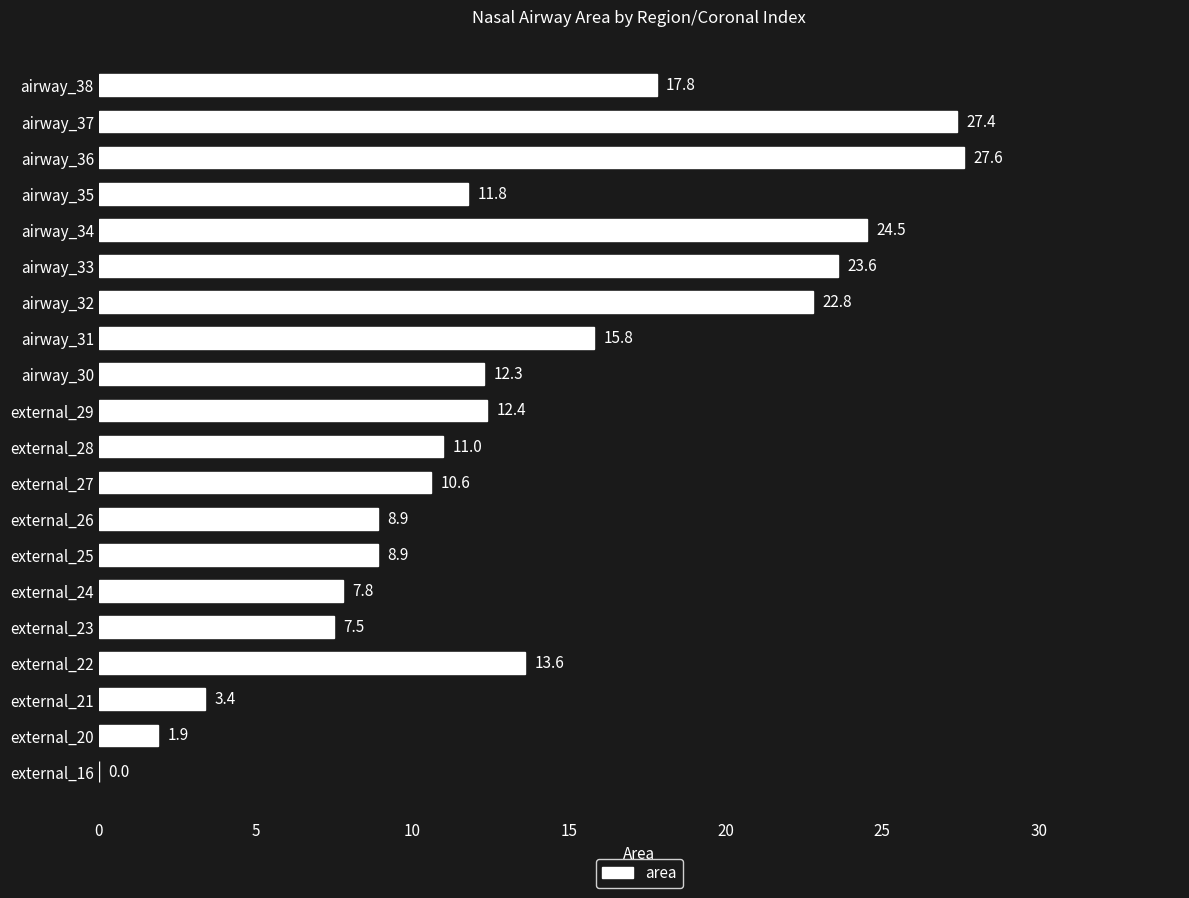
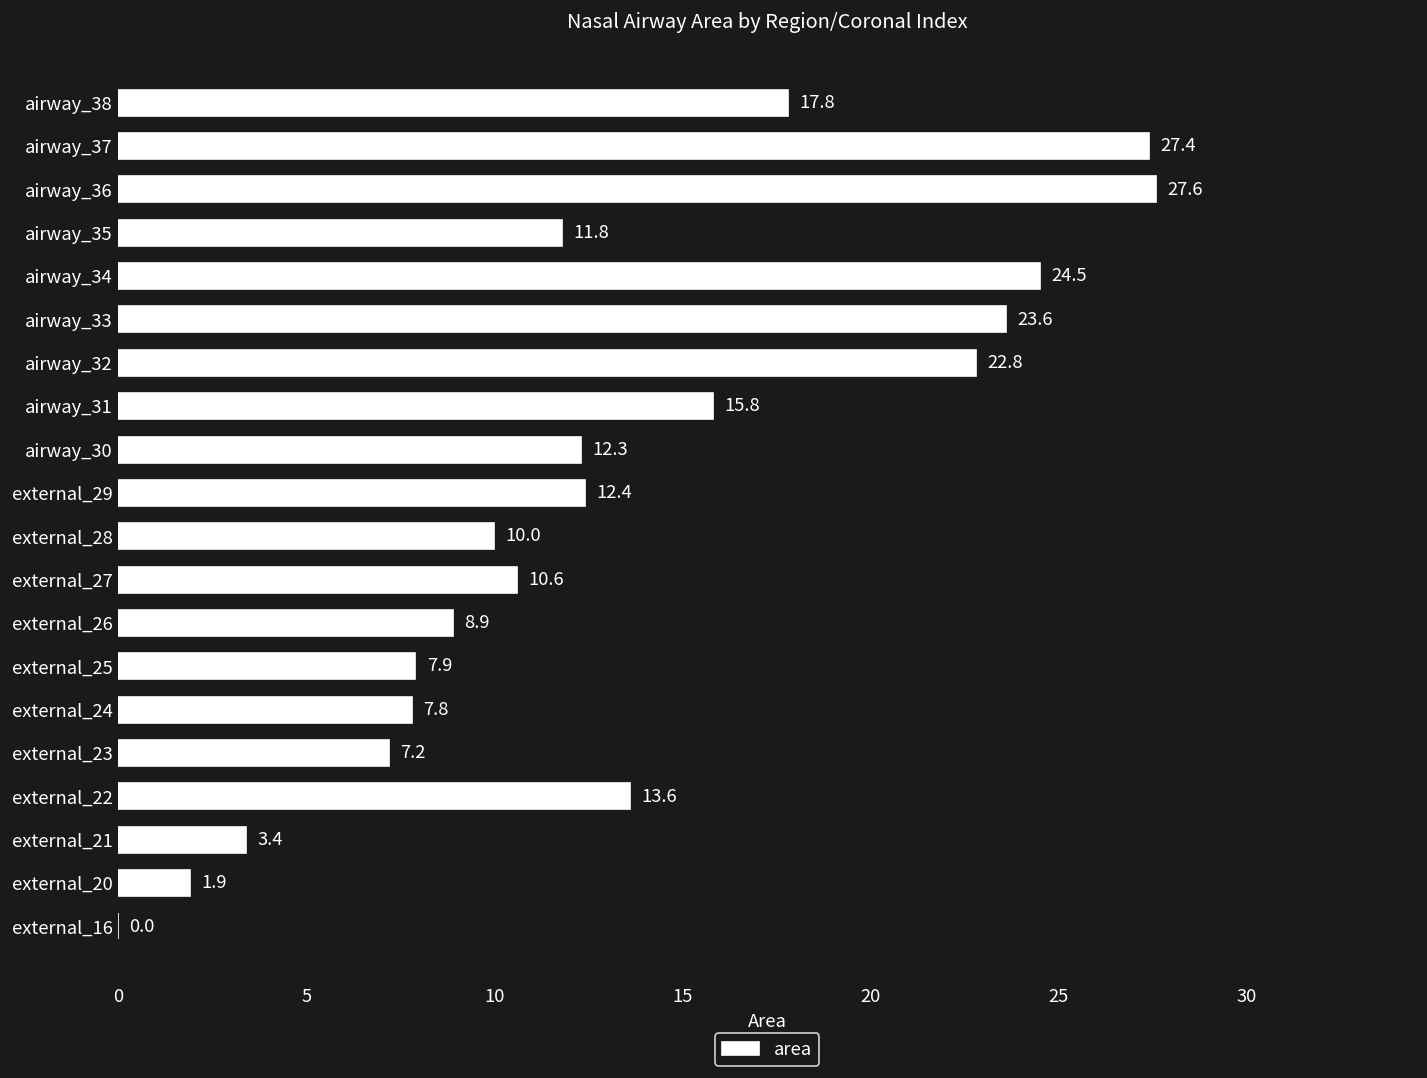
external_28: 11.0 -> 10.0
external_25: 8.9 -> 7.9
external_23: 7.5 -> 7.2
